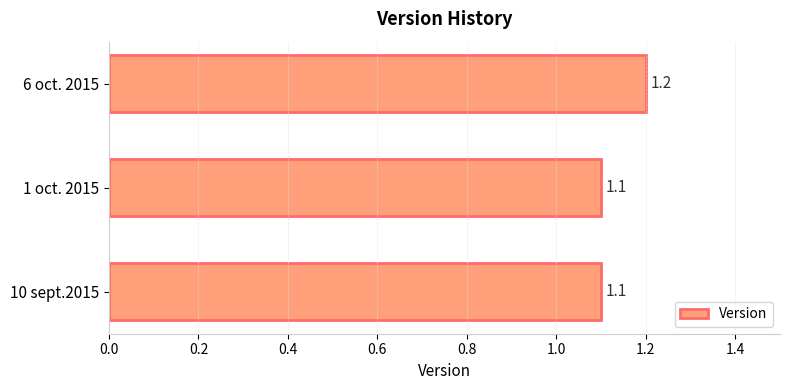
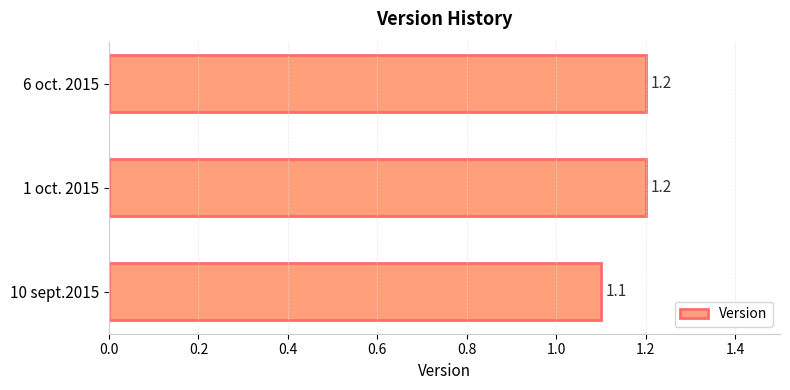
1 oct. 2015: 1.1 -> 1.2
